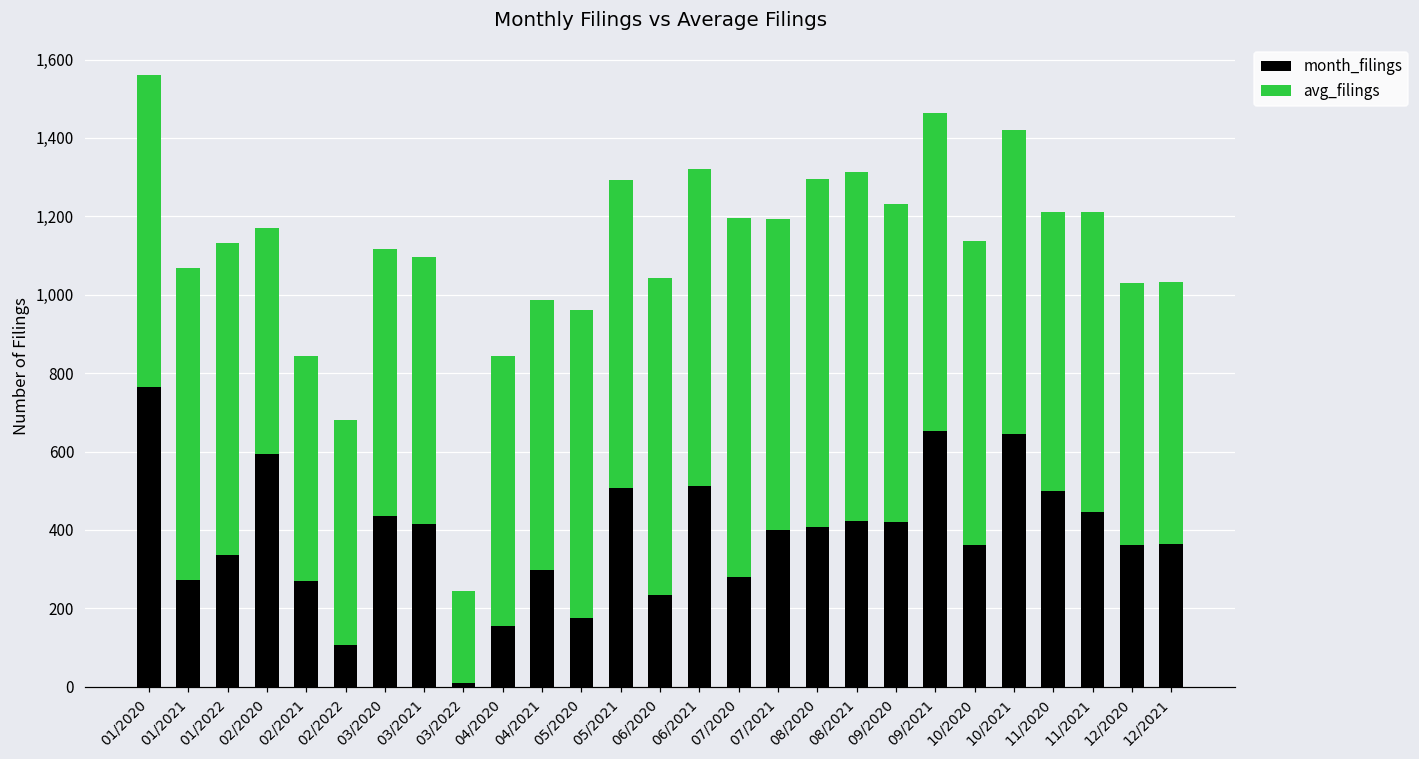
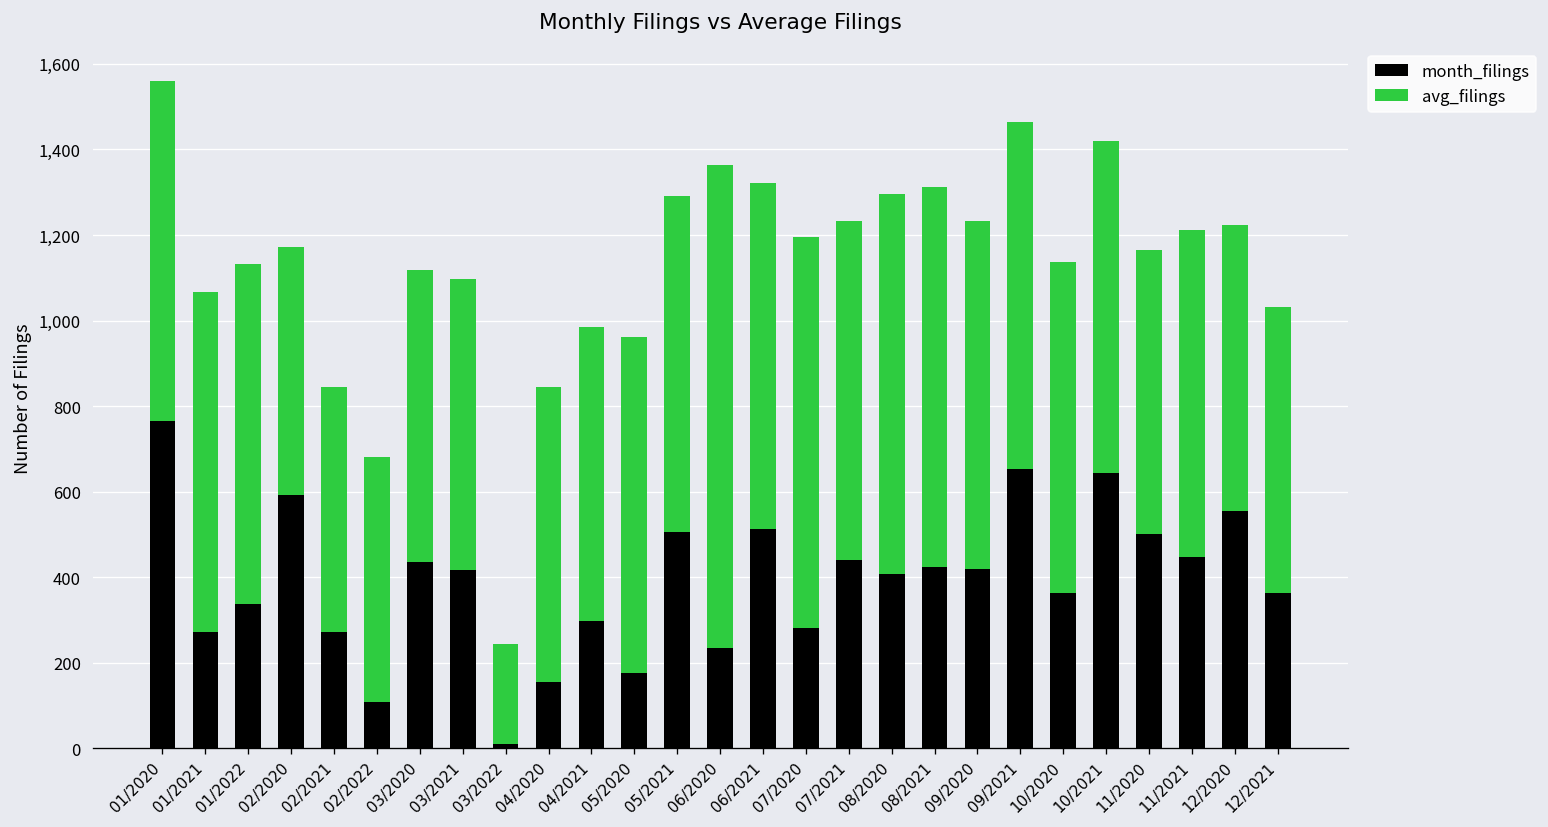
avg_filings, 06/2020: 810 -> 1,130
month_filings, 07/2021: 400 -> 440
avg_filings, 11/2020: 710 -> 660
month_filings, 12/2020: 360 -> 550
